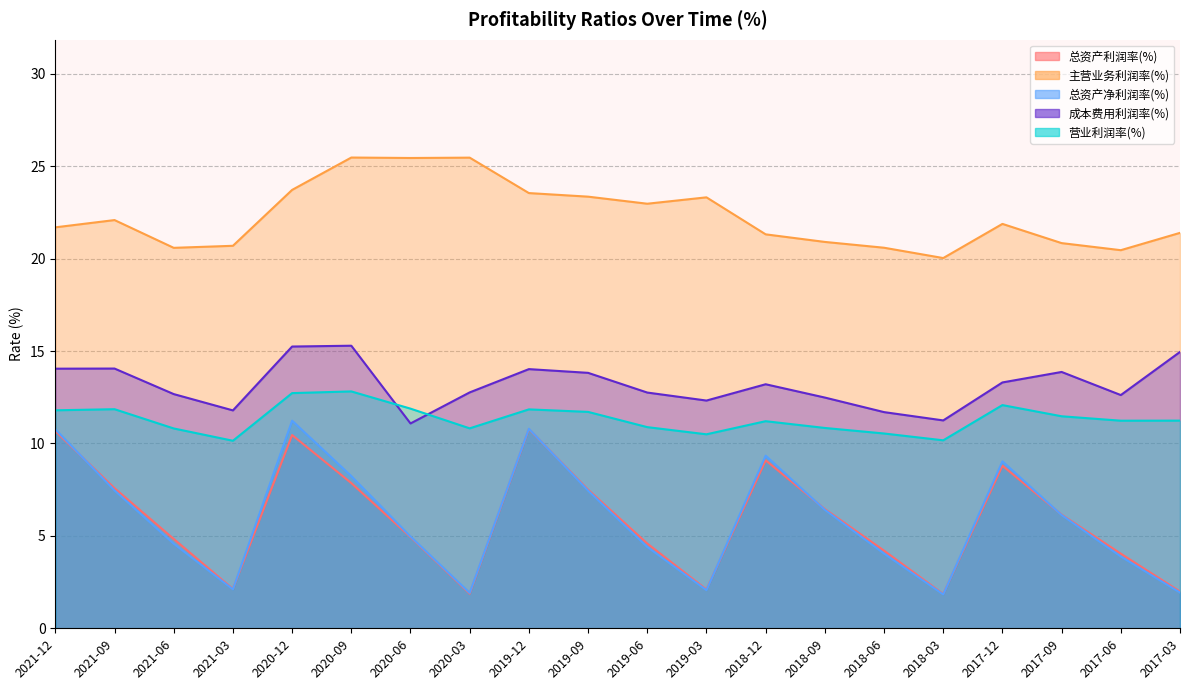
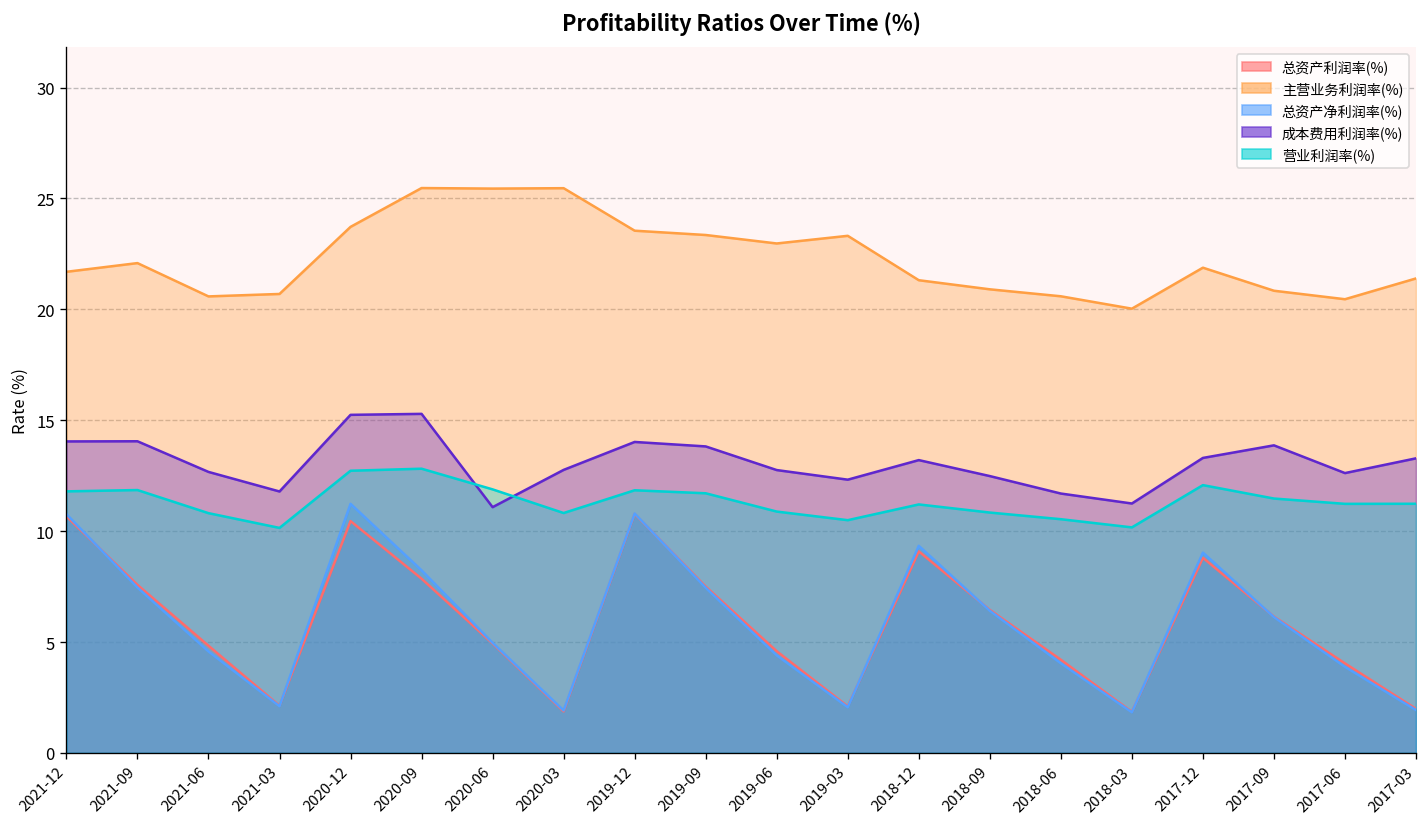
成本费用利润率(%), 2017-03: 15.0 -> 13.3
